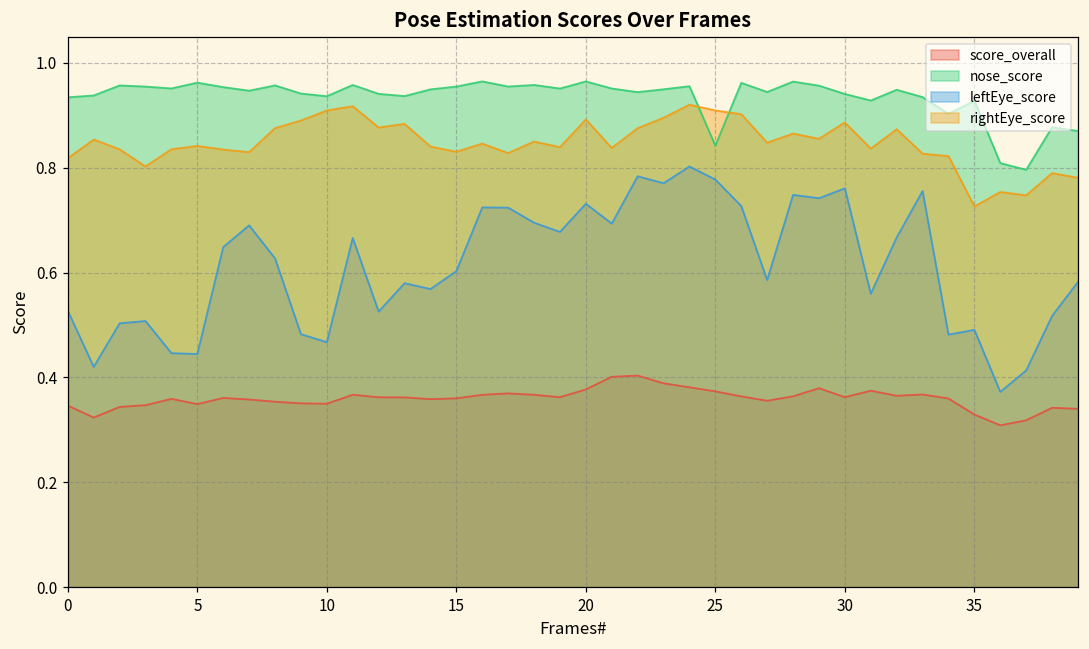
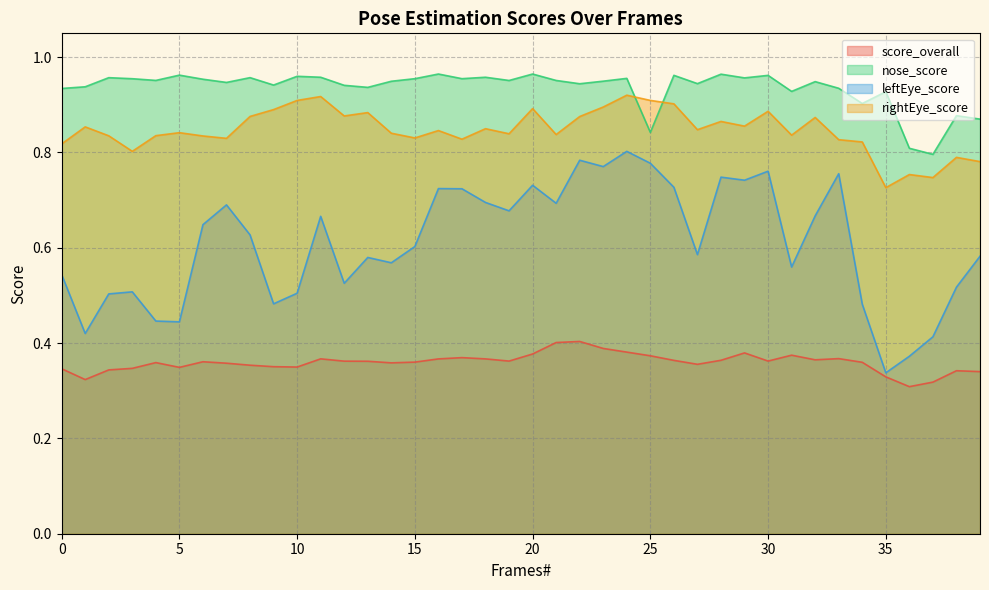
leftEye_score, 0: 0.53 -> 0.54
nose_score, 10: 0.94 -> 0.96
leftEye_score, 10: 0.47 -> 0.50
nose_score, 30: 0.94 -> 0.96
leftEye_score, 35: 0.49 -> 0.34
